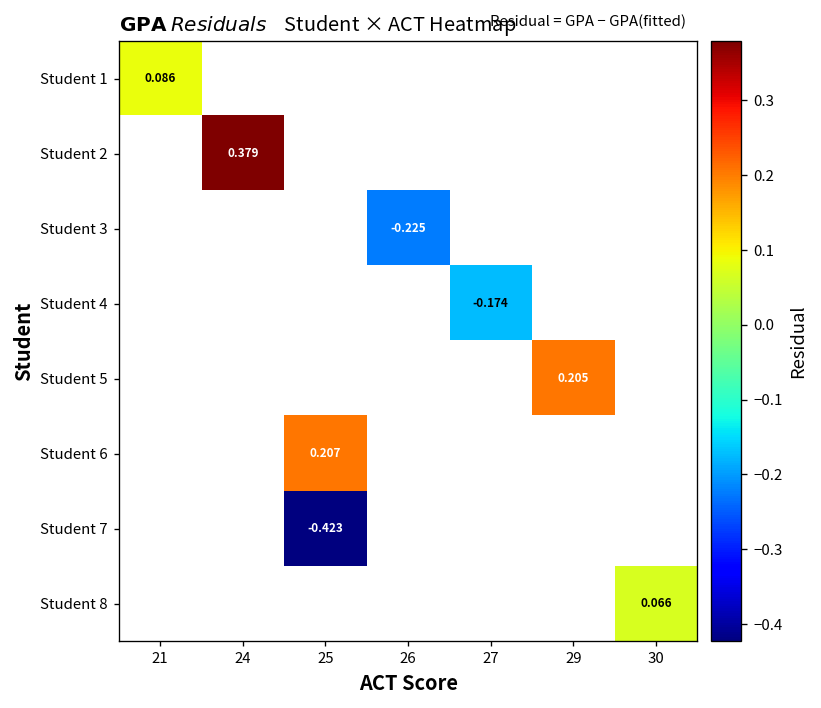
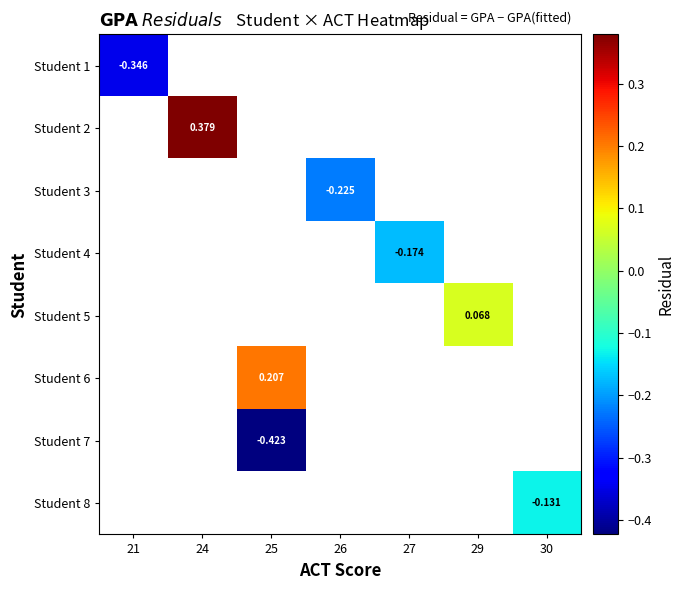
Student 1, 21: 0.086 -> -0.346
Student 5, 29: 0.205 -> 0.068
Student 8, 30: 0.066 -> -0.131
